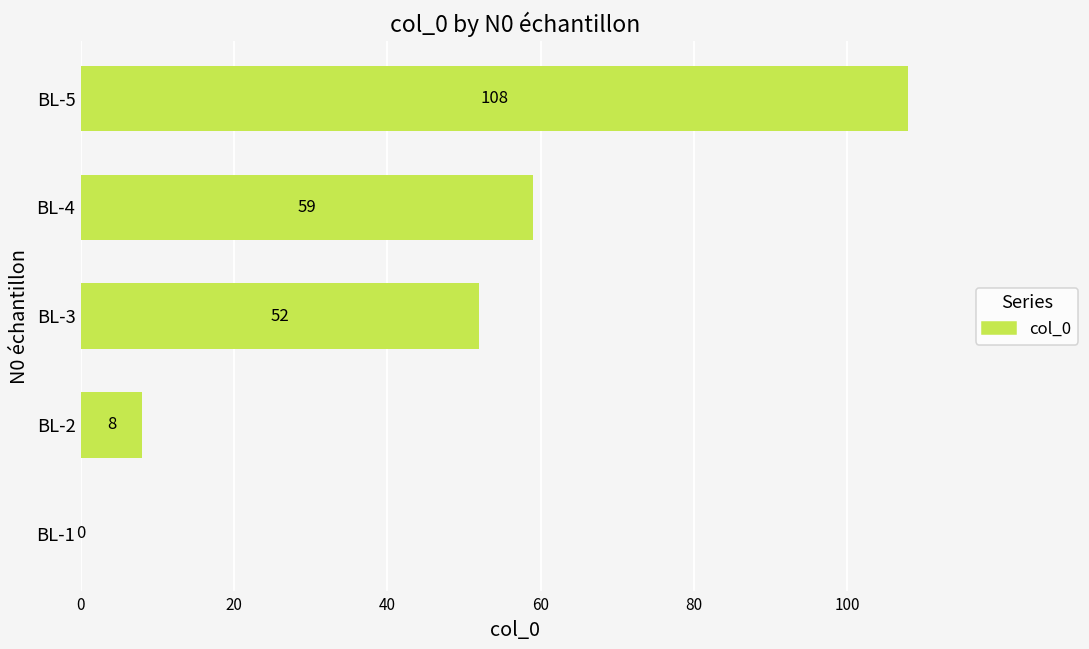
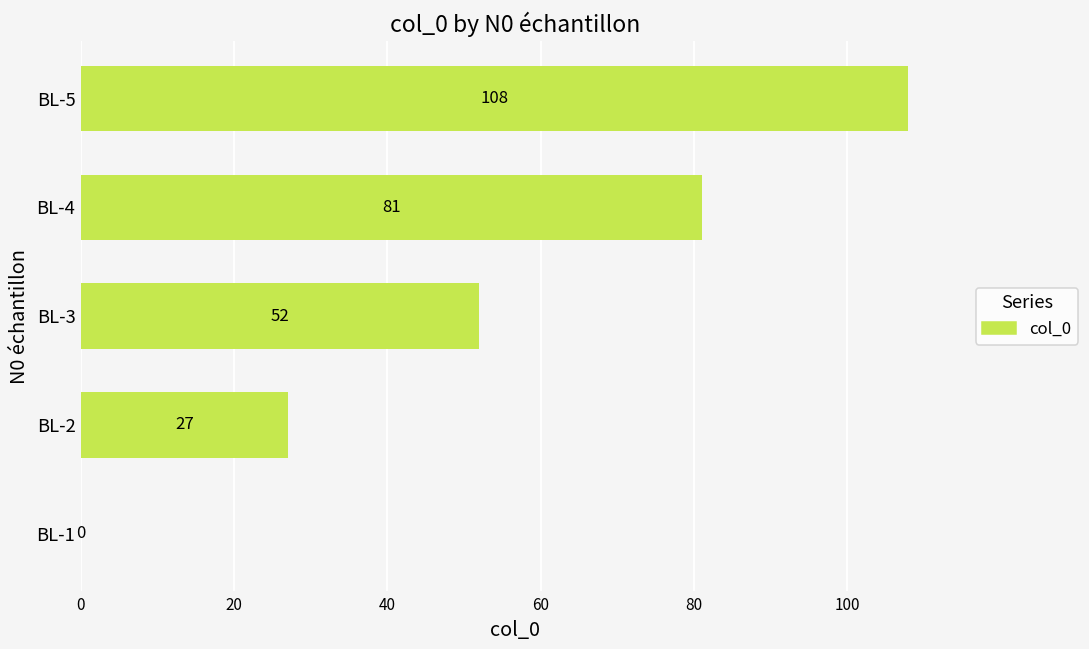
BL-4: 59 -> 81
BL-2: 8 -> 27
